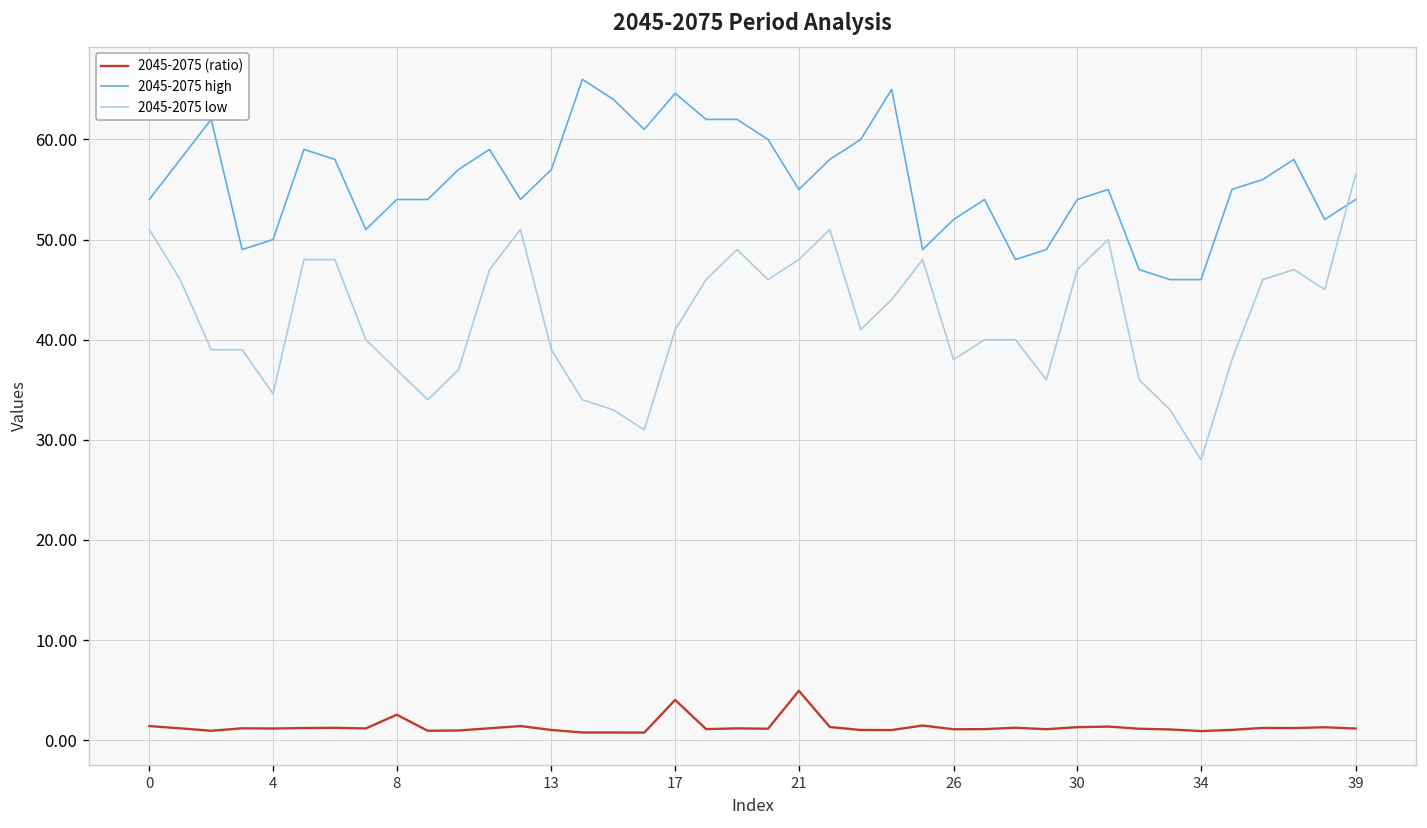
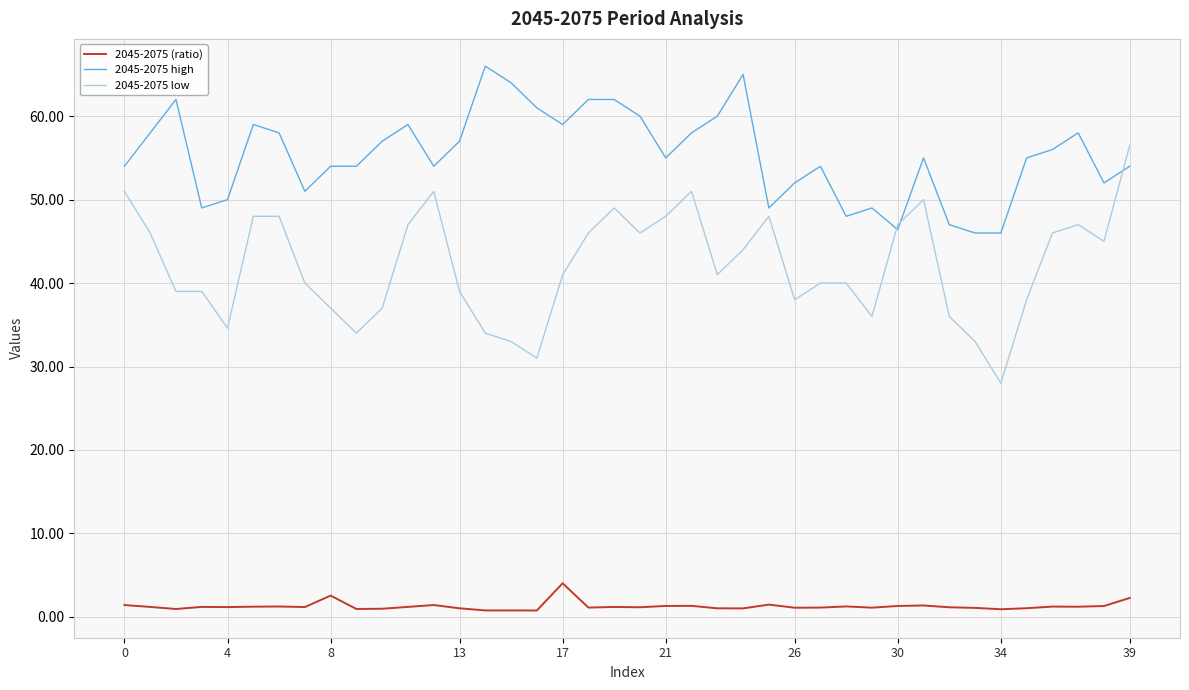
2045-2075 high, 17: 65 -> 59
2045-2075 (ratio), 21: 5 -> 1
2045-2075 high, 30: 54 -> 46
2045-2075 (ratio), 39: 1 -> 2
